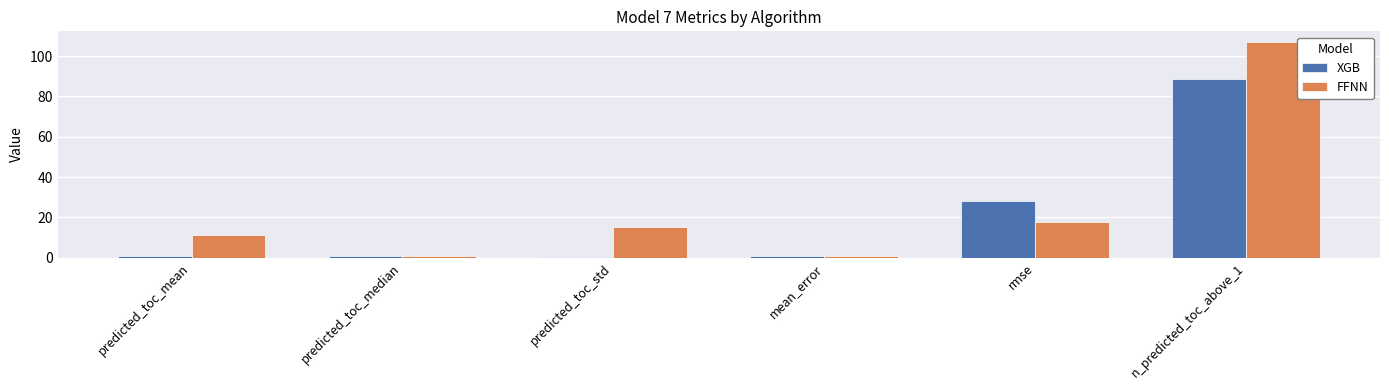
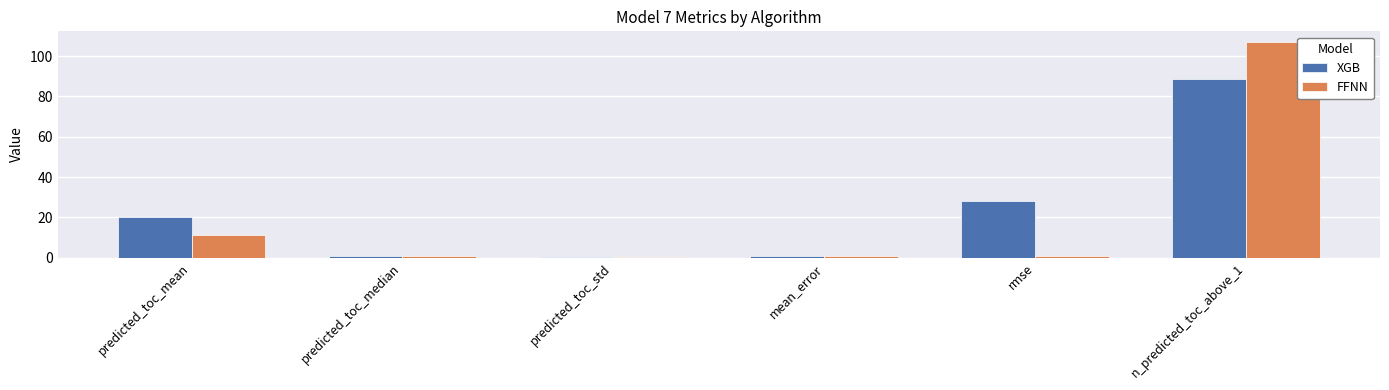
XGB, predicted_toc_mean: 1 -> 20
FFNN, predicted_toc_std: 15 -> 1
FFNN, rmse: 18 -> 1
